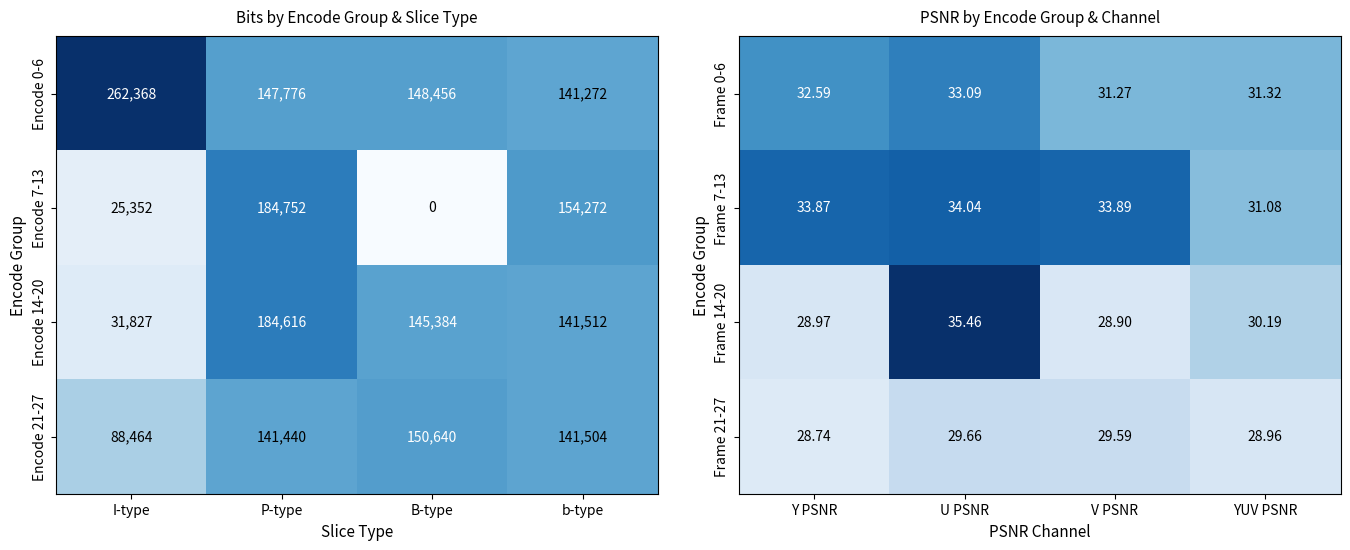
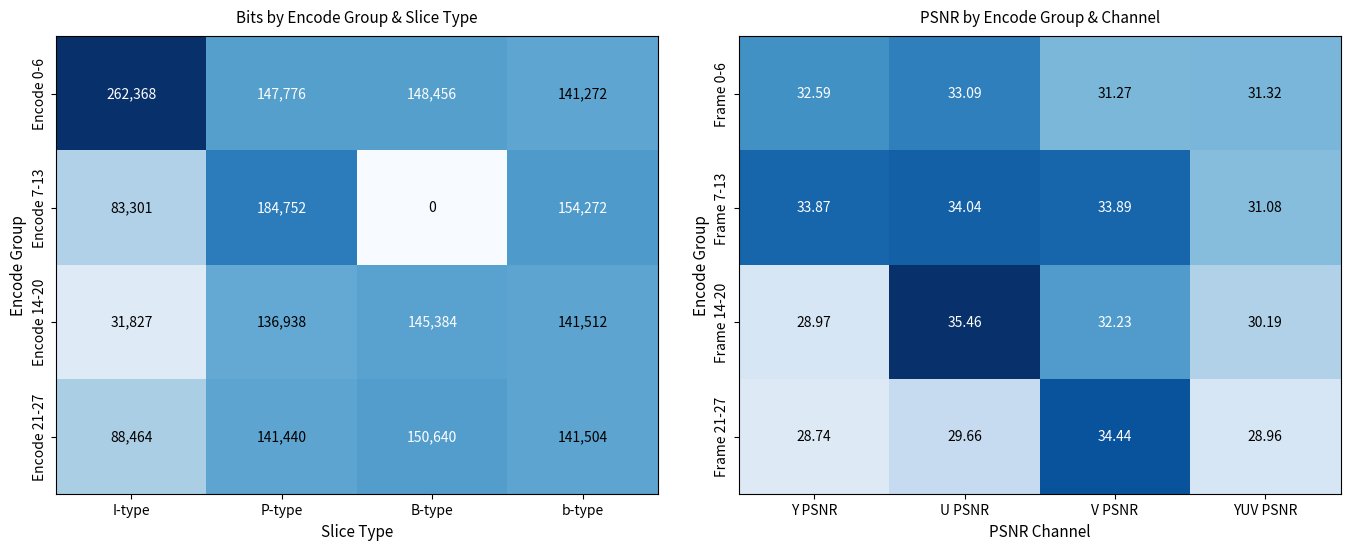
Bits by Encode Group & Slice Type, Encode 7-13, I-type: 25,352 -> 83,301
Bits by Encode Group & Slice Type, Encode 14-20, P-type: 184,616 -> 136,938
PSNR by Encode Group & Channel, Frame 14-20, V PSNR: 28.90 -> 32.23
PSNR by Encode Group & Channel, Frame 21-27, V PSNR: 29.59 -> 34.44
